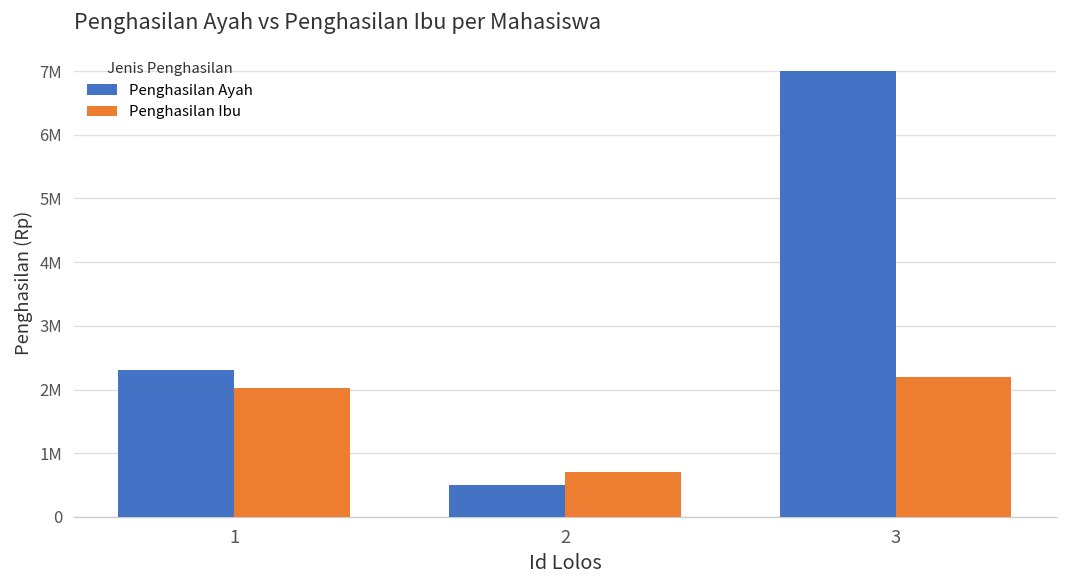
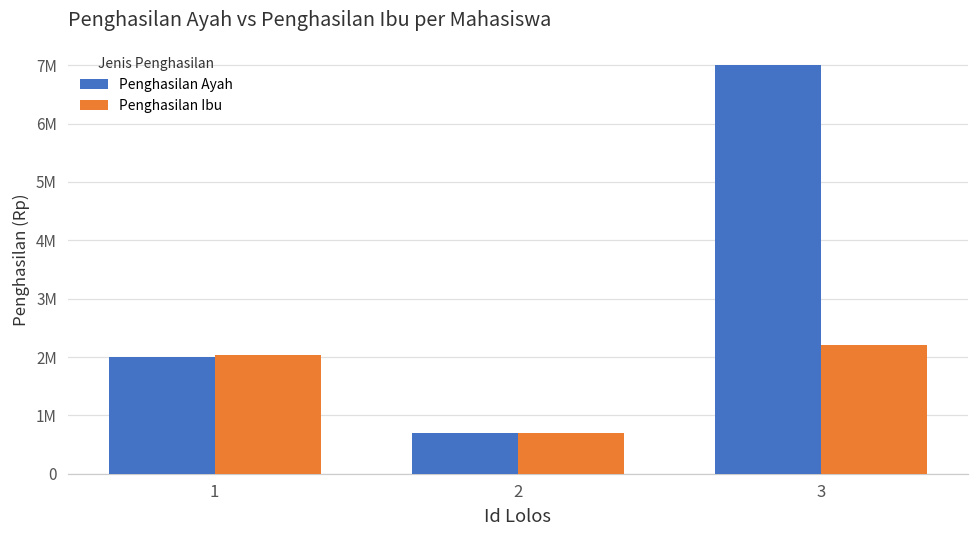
Penghasilan Ayah, 1: 2300000 -> 2000000
Penghasilan Ayah, 2: 500000 -> 700000
